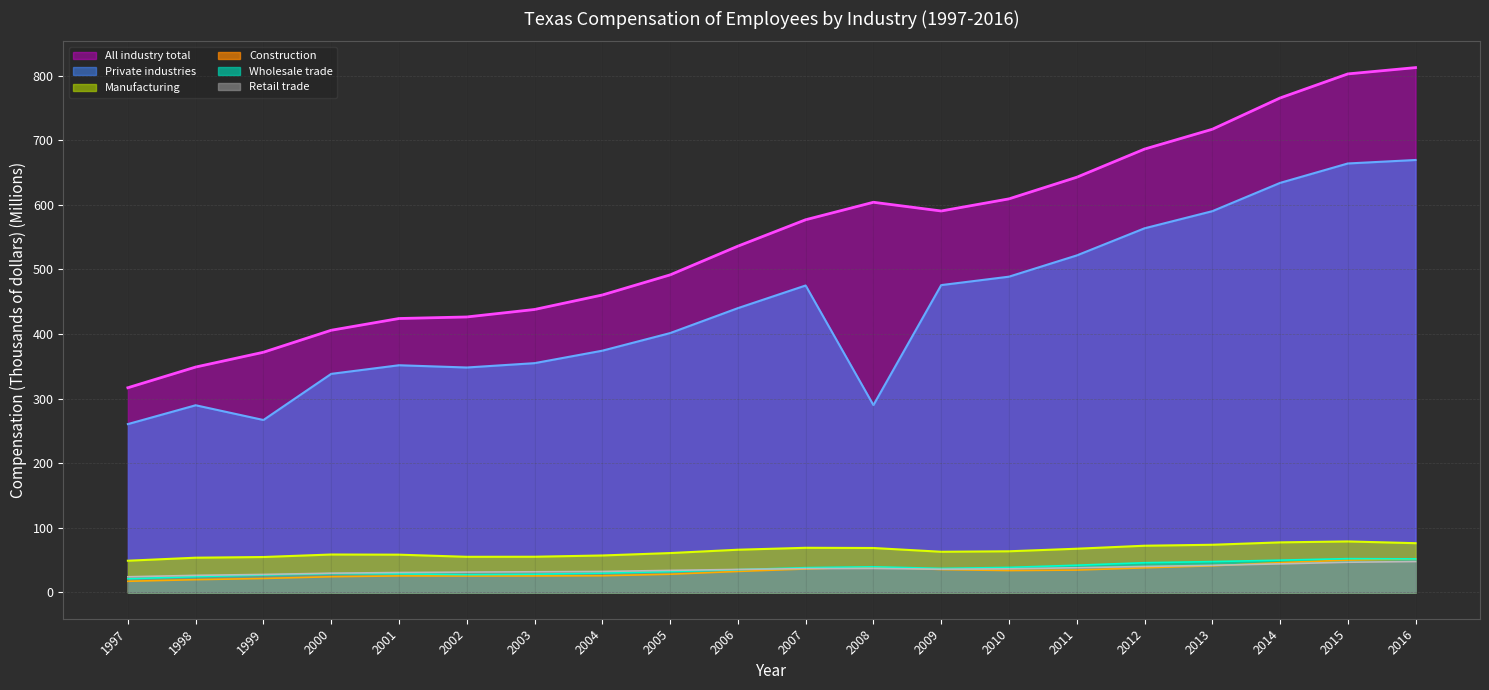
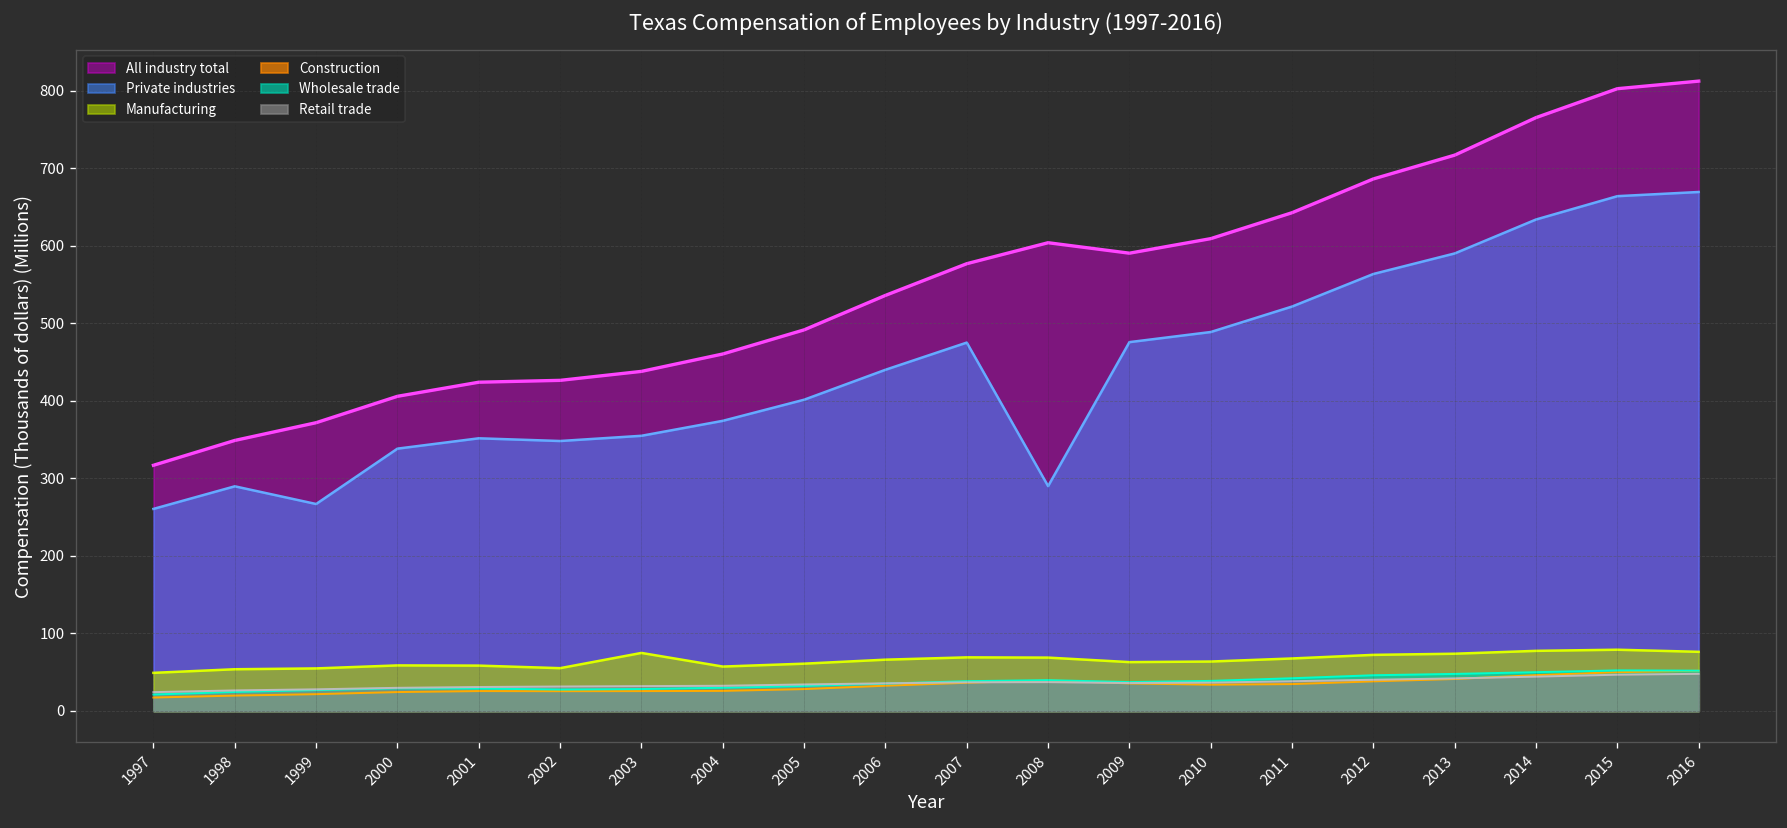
Manufacturing, 2003: 60 -> 70
